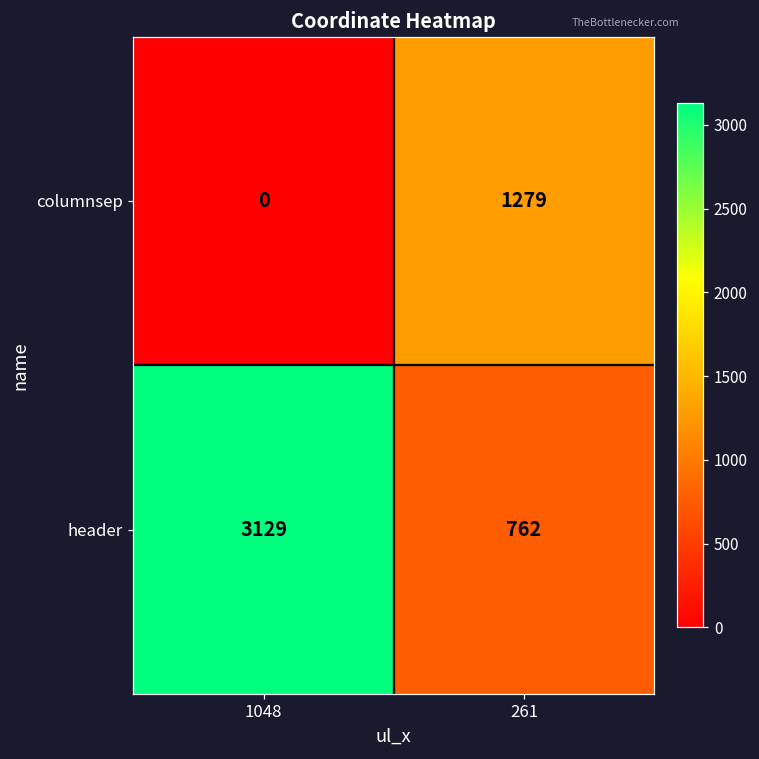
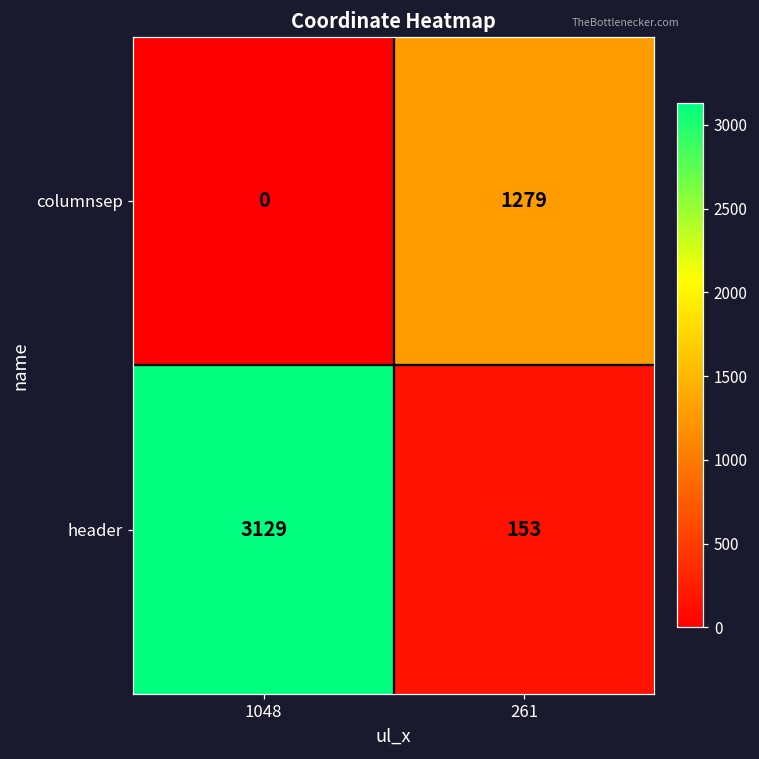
header, 261: 762 -> 153
